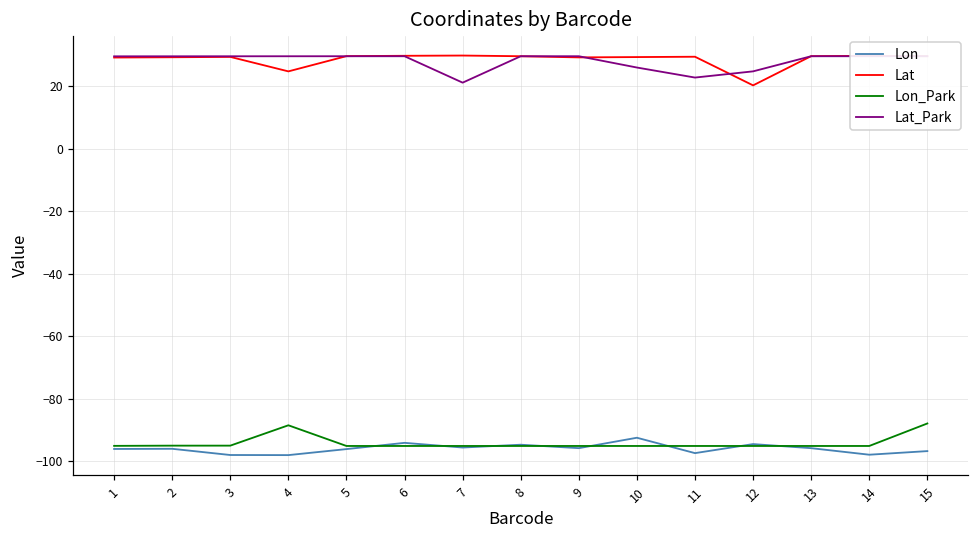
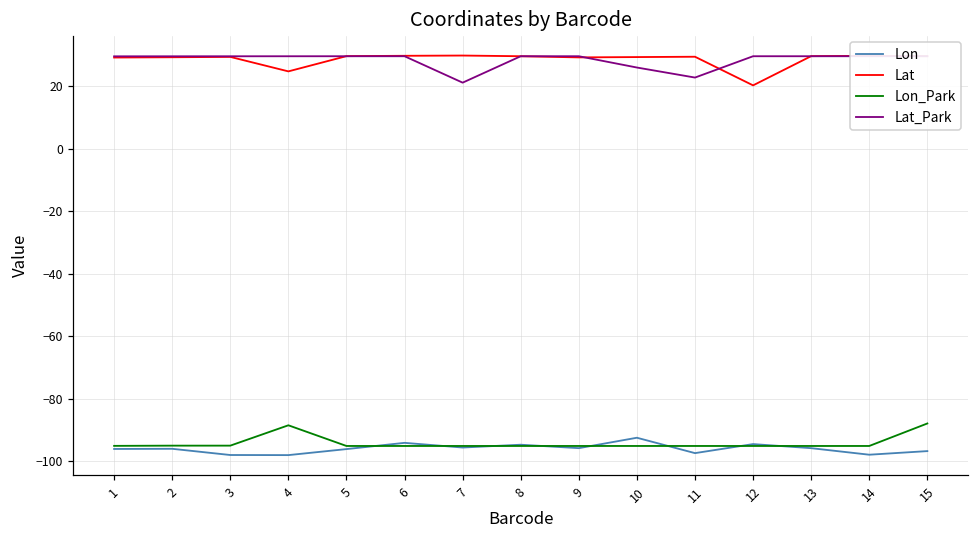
Lat_Park, 12: 25 -> 30
